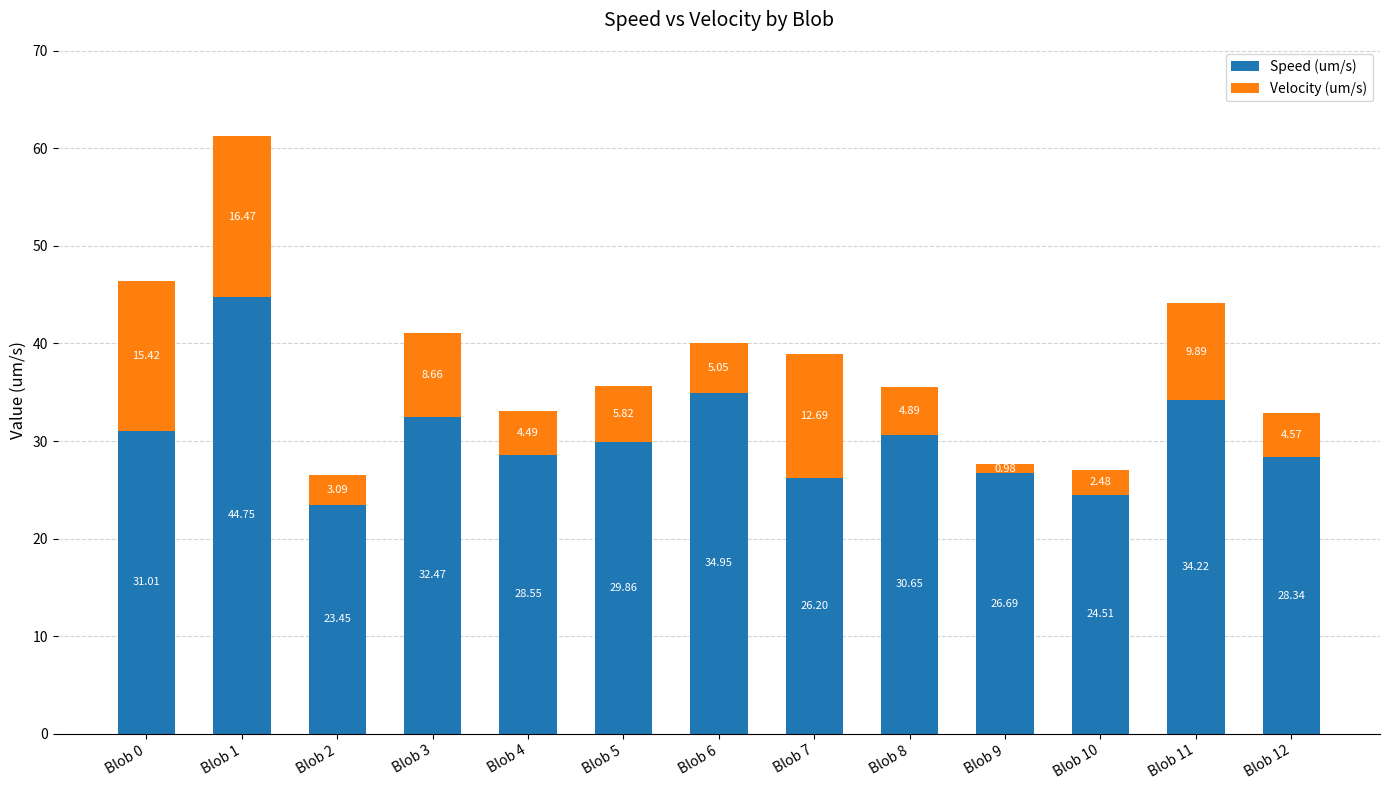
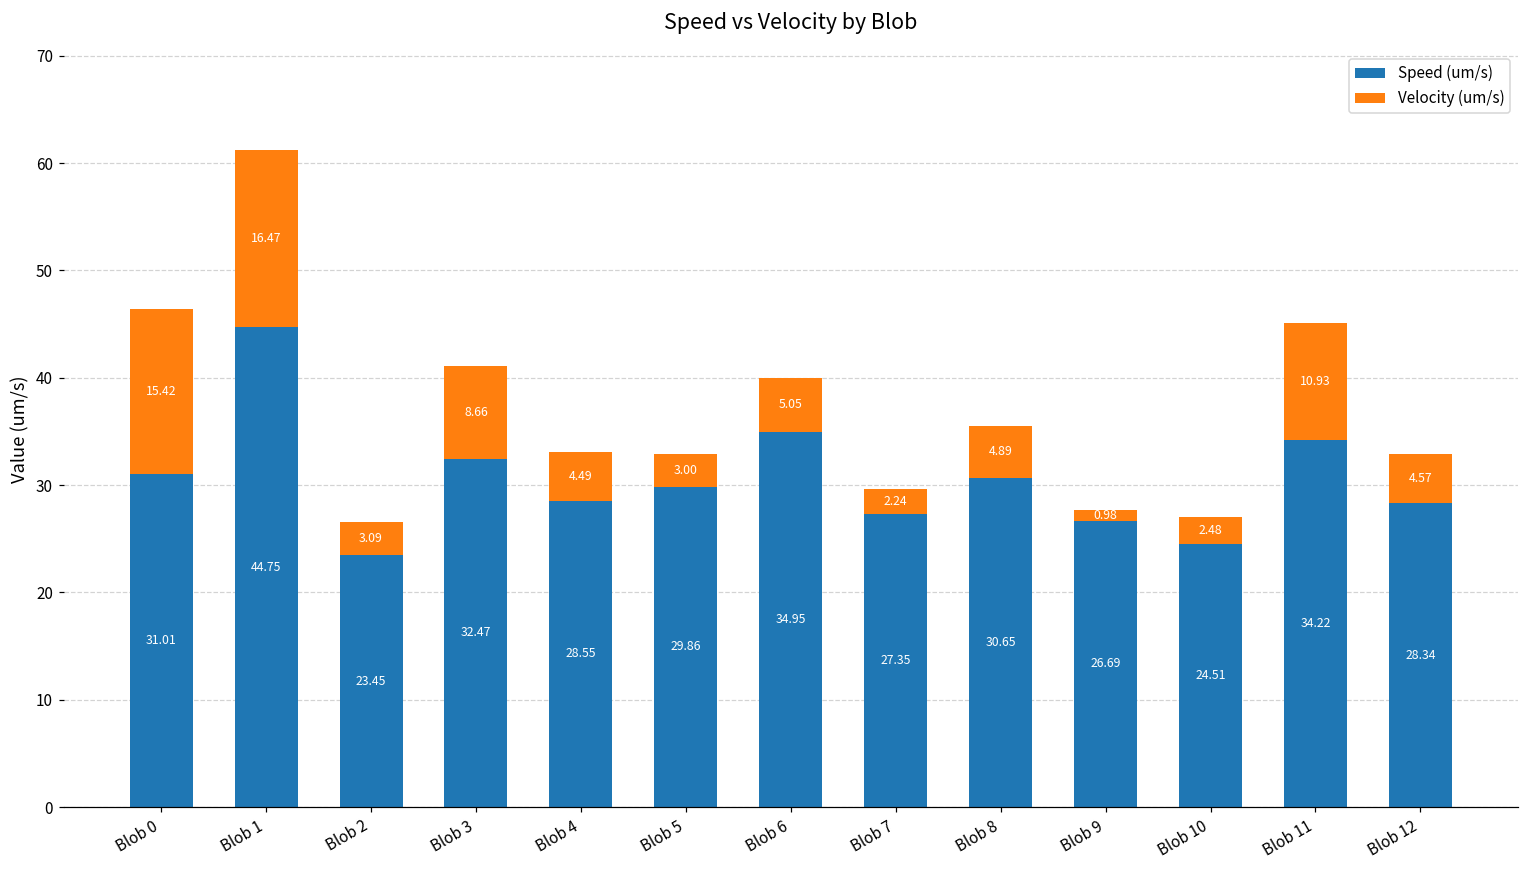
Velocity (um/s), Blob 5: 5.82 -> 3.00
Speed (um/s), Blob 7: 26.20 -> 27.35
Velocity (um/s), Blob 7: 12.69 -> 2.24
Velocity (um/s), Blob 11: 9.89 -> 10.93
